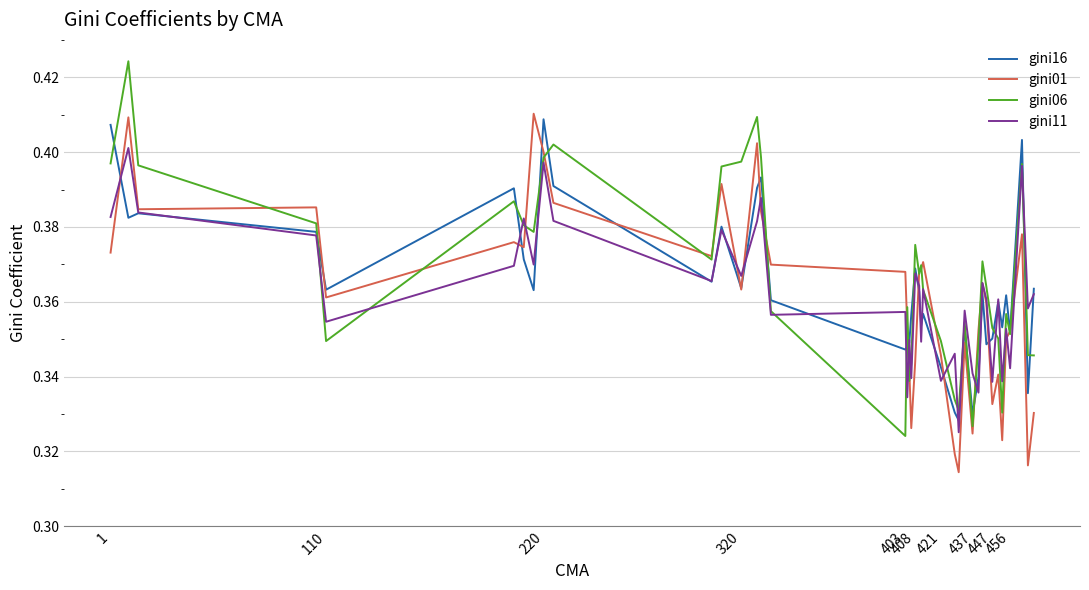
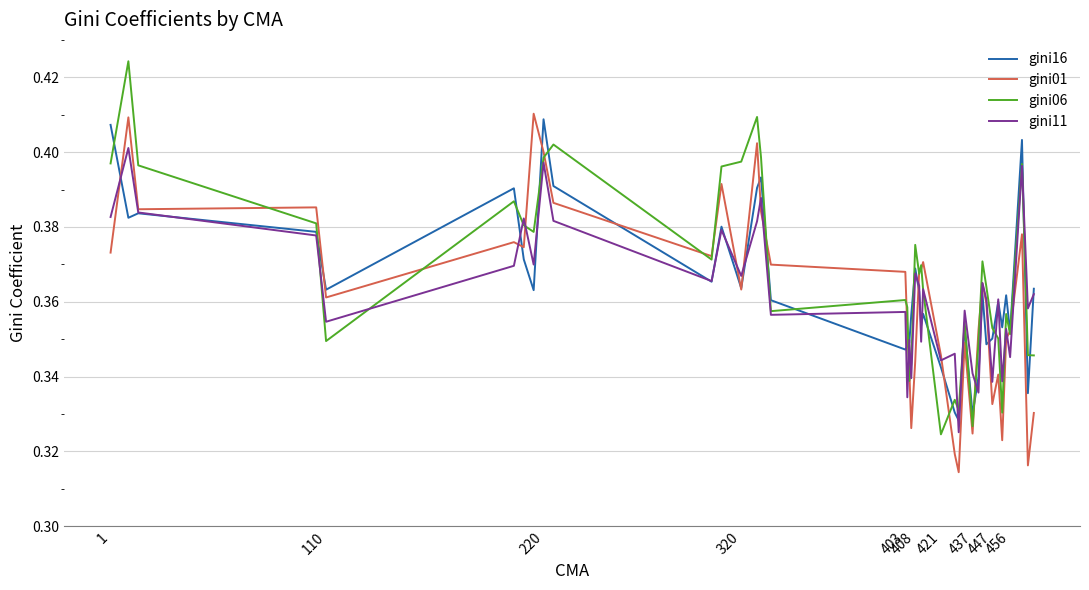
gini06, 403: 0.324 -> 0.360
gini06, 421: 0.350 -> 0.325
gini11, 421: 0.339 -> 0.344
gini11, 456: 0.342 -> 0.345
